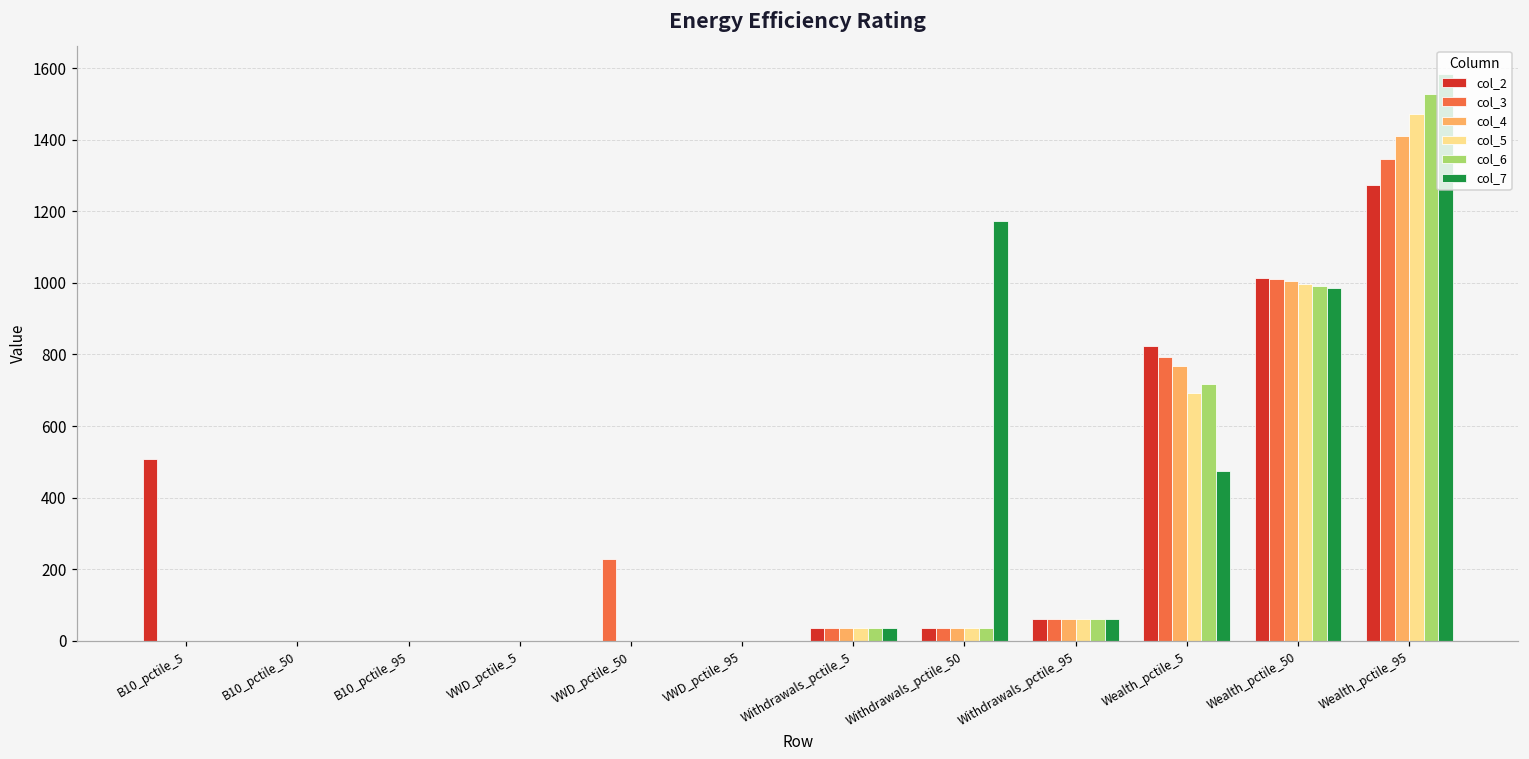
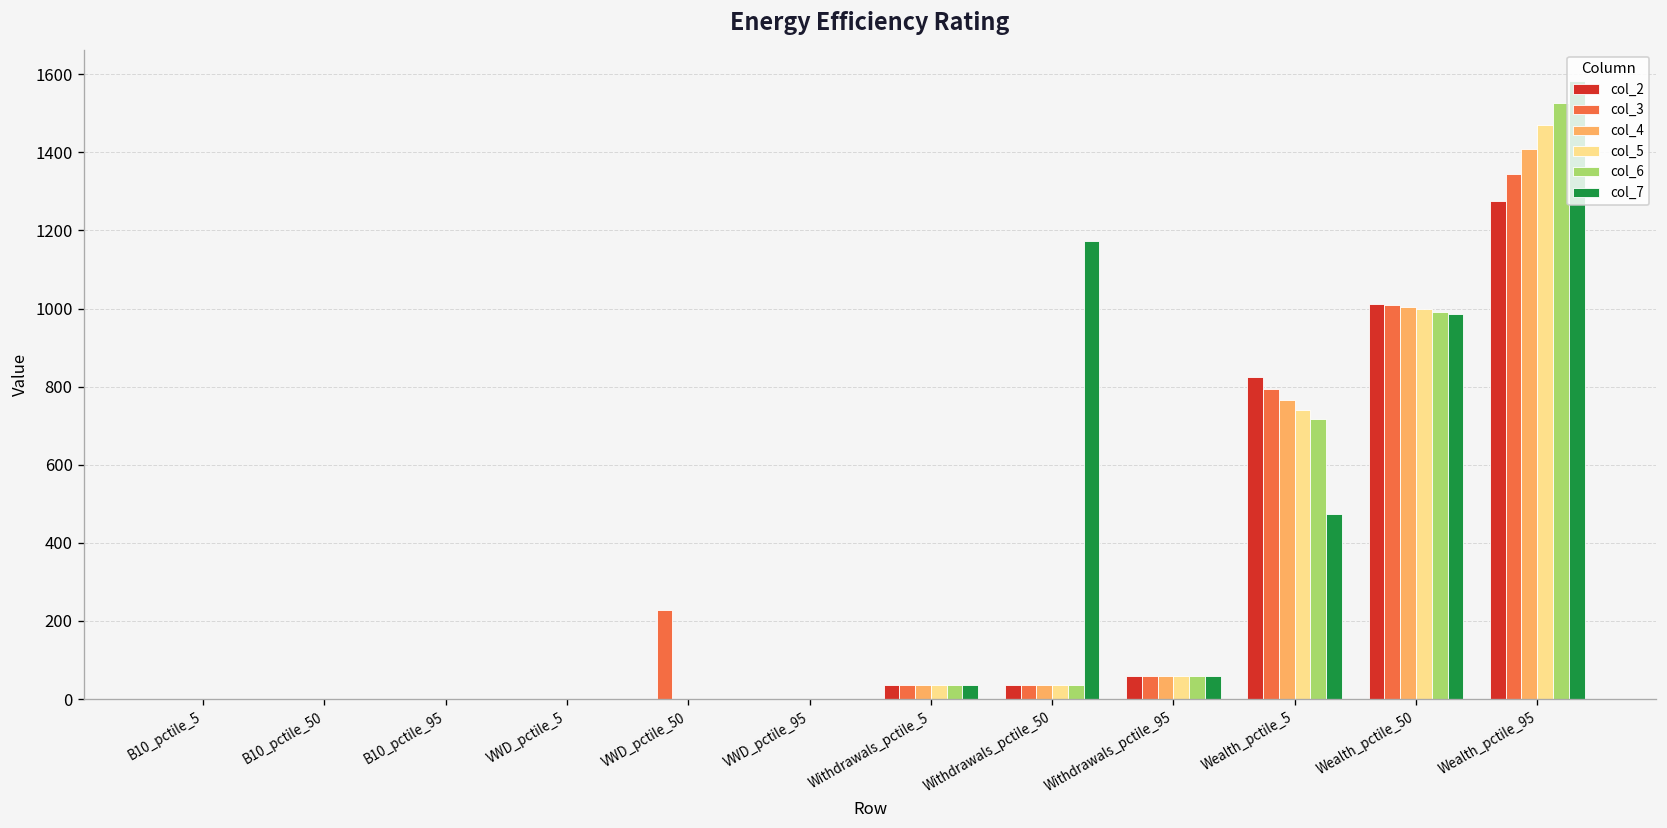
col_2, B10_pctile_5: 510 -> 0
col_5, Wealth_pctile_5: 690 -> 740
